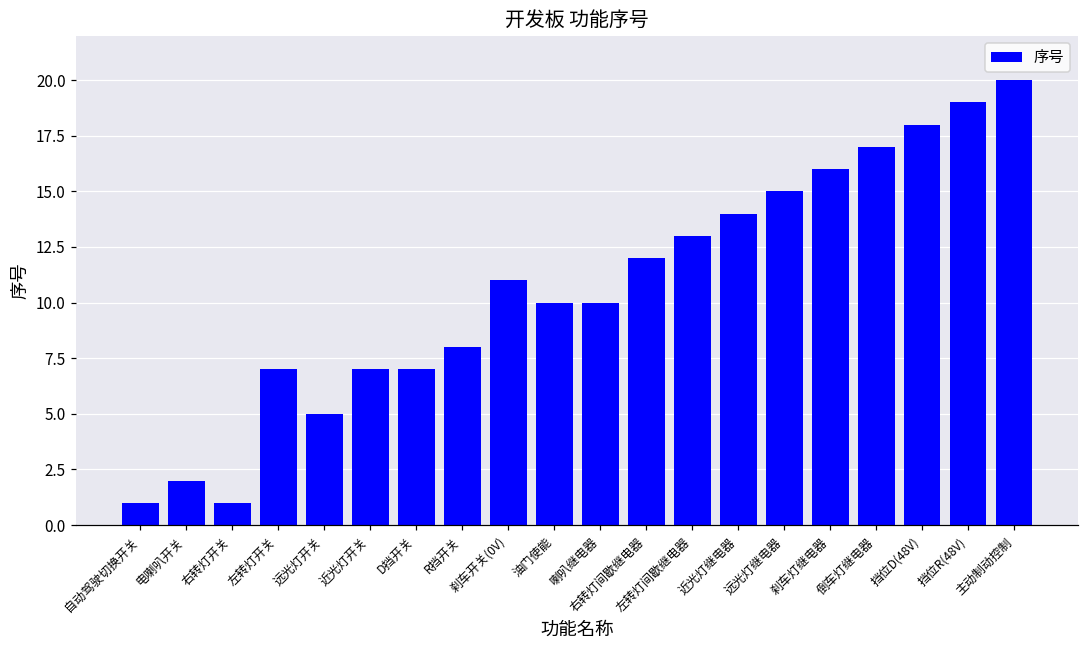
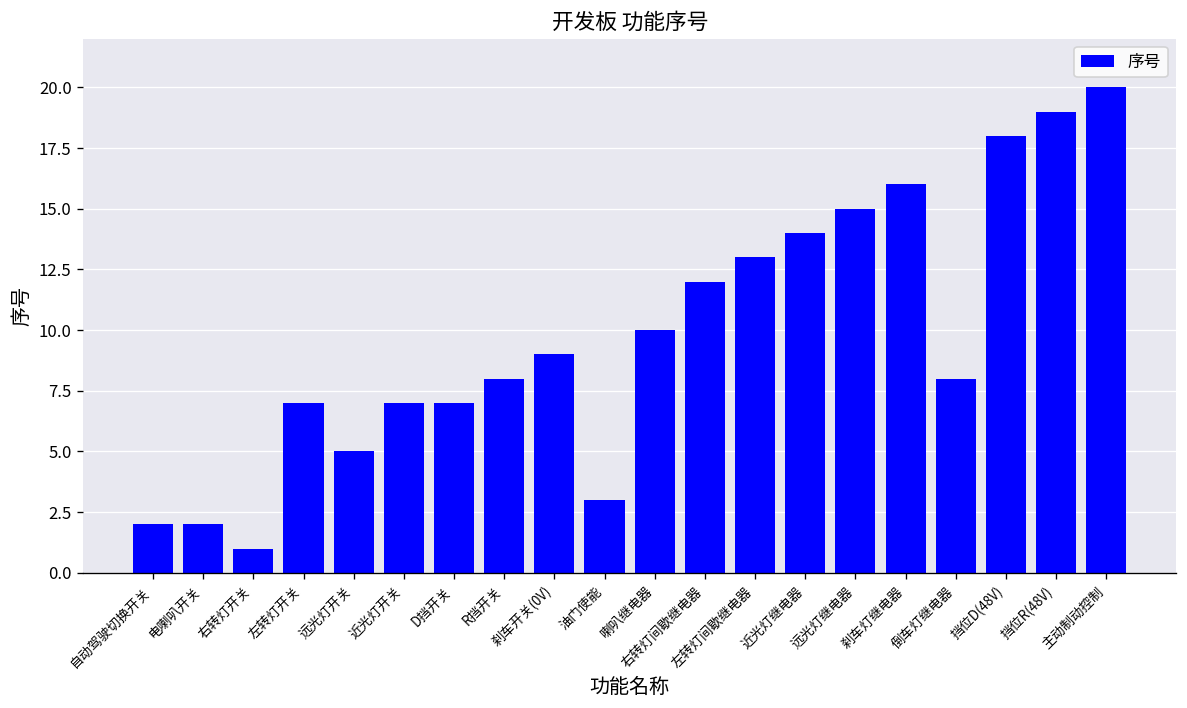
自动驾驶切换开关: 1 -> 2
刹车开关(0V): 11 -> 9
油门使能: 10 -> 3
倒车灯继电器: 17 -> 8
